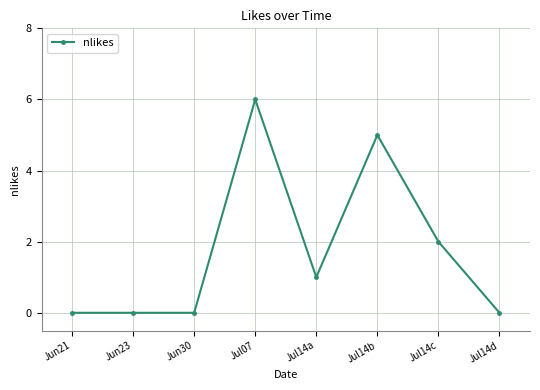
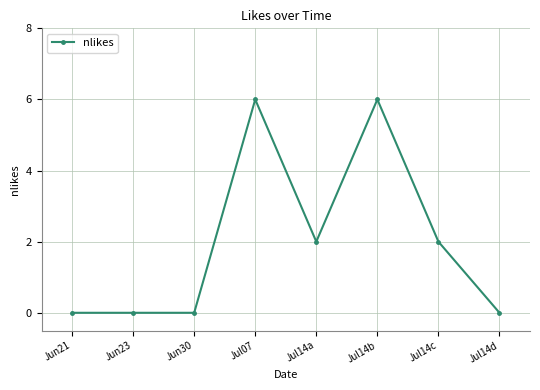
Jul14a: 1 -> 2
Jul14b: 5 -> 6
